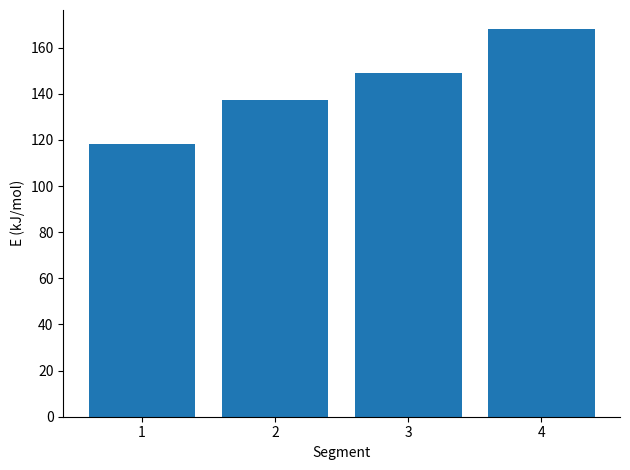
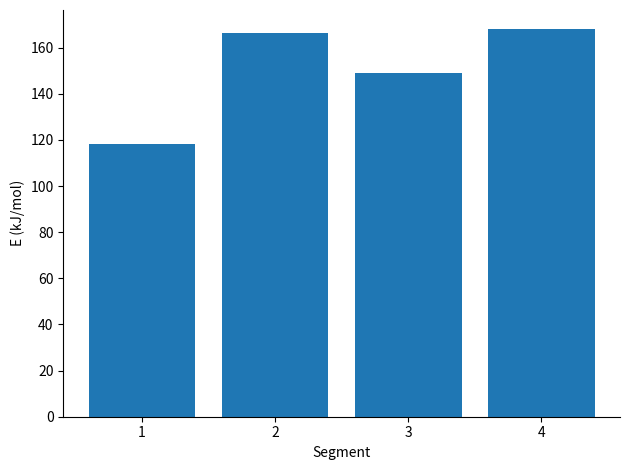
2: 137 -> 166
